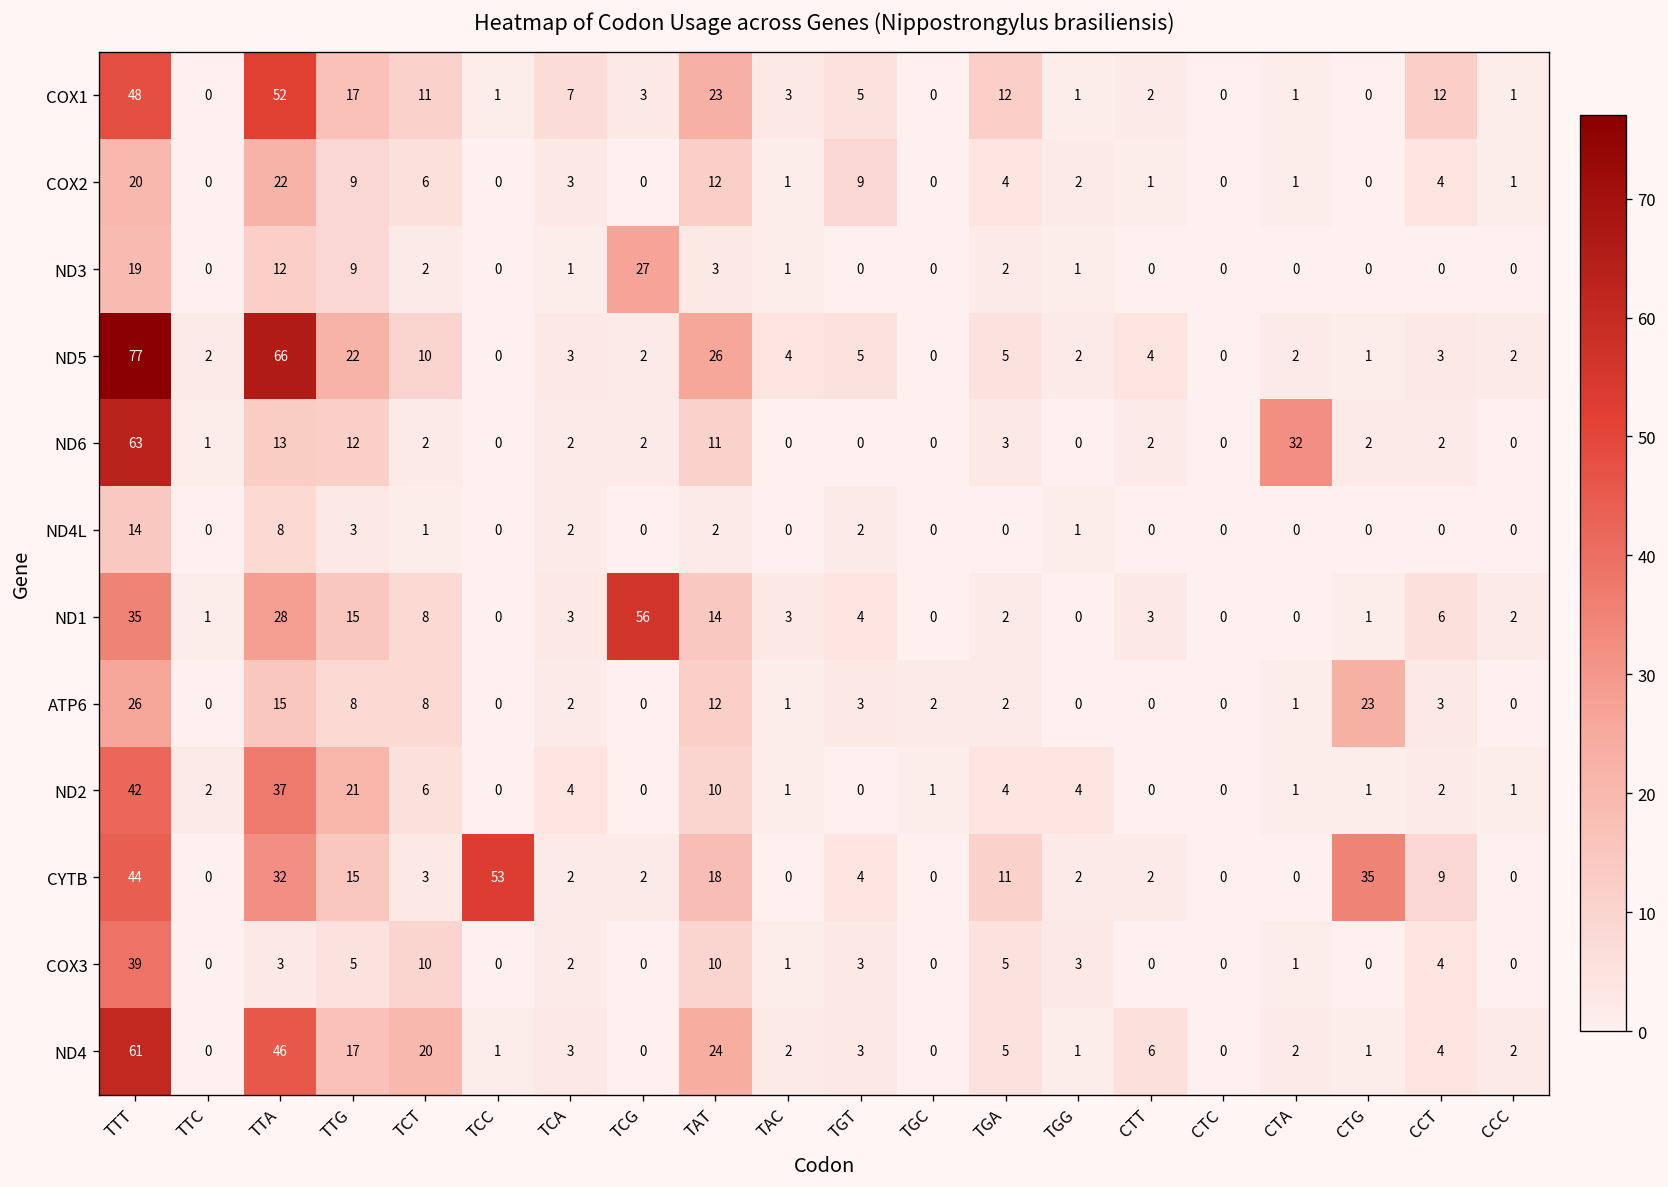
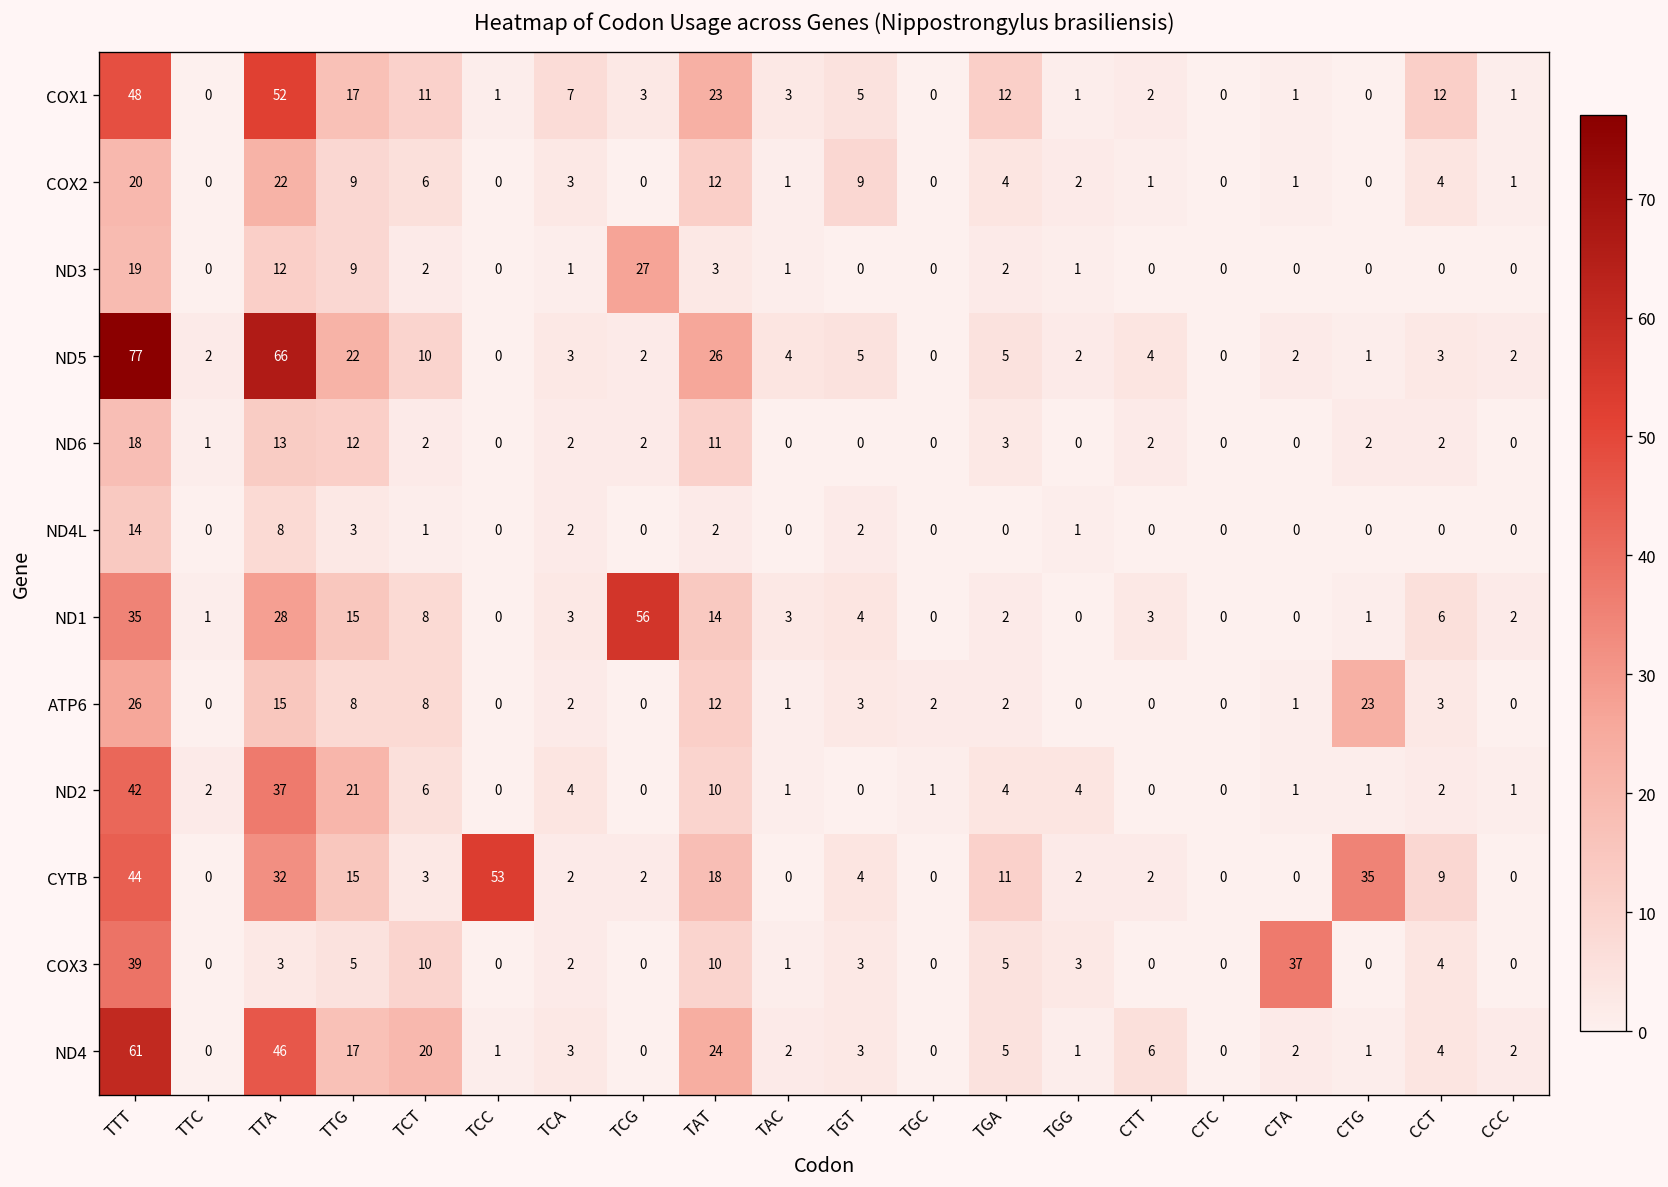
ND6, TTT: 63 -> 18
ND6, CTA: 32 -> 0
COX3, CTA: 1 -> 37
